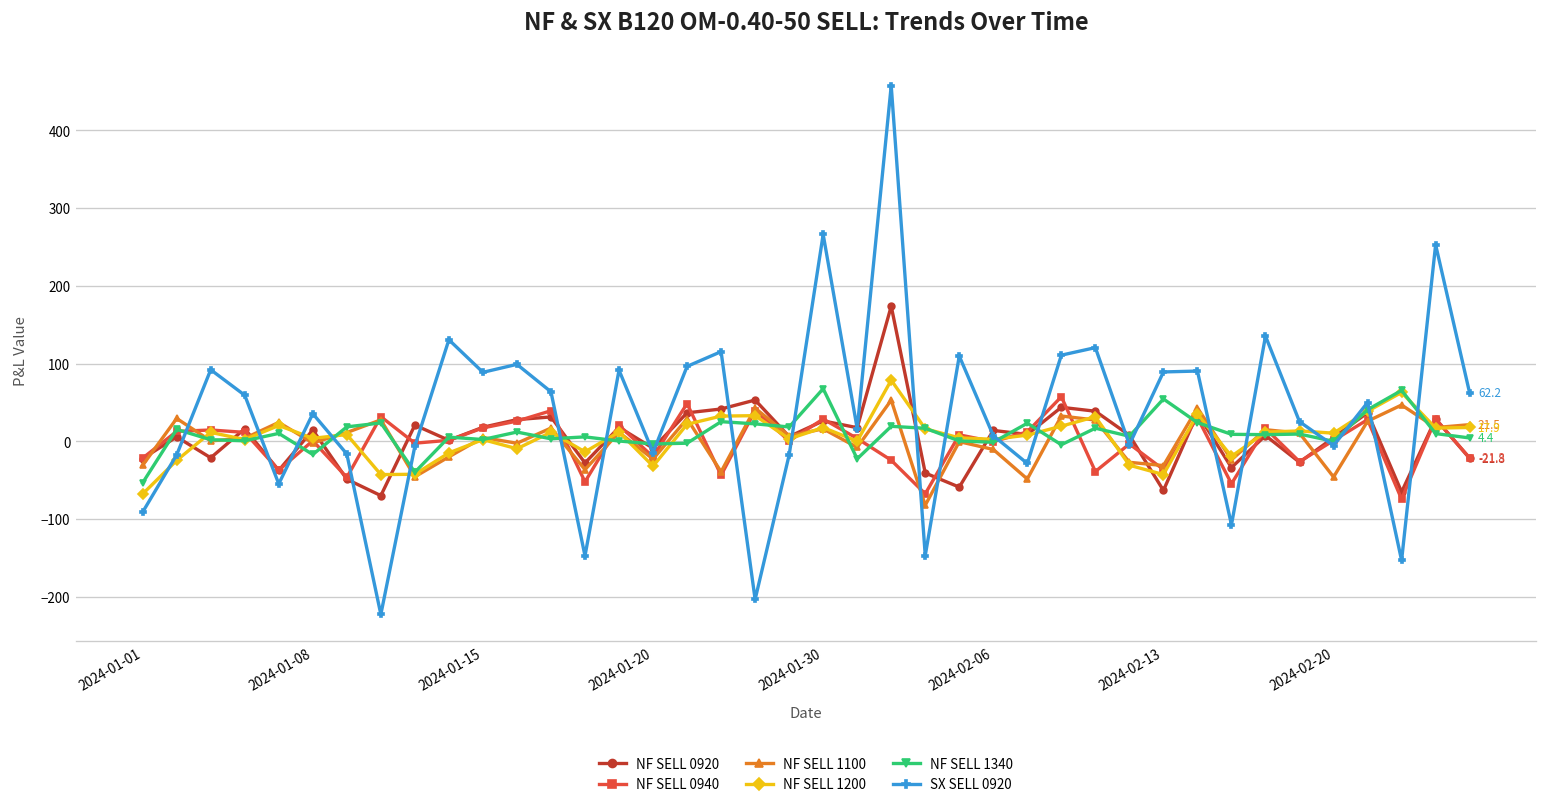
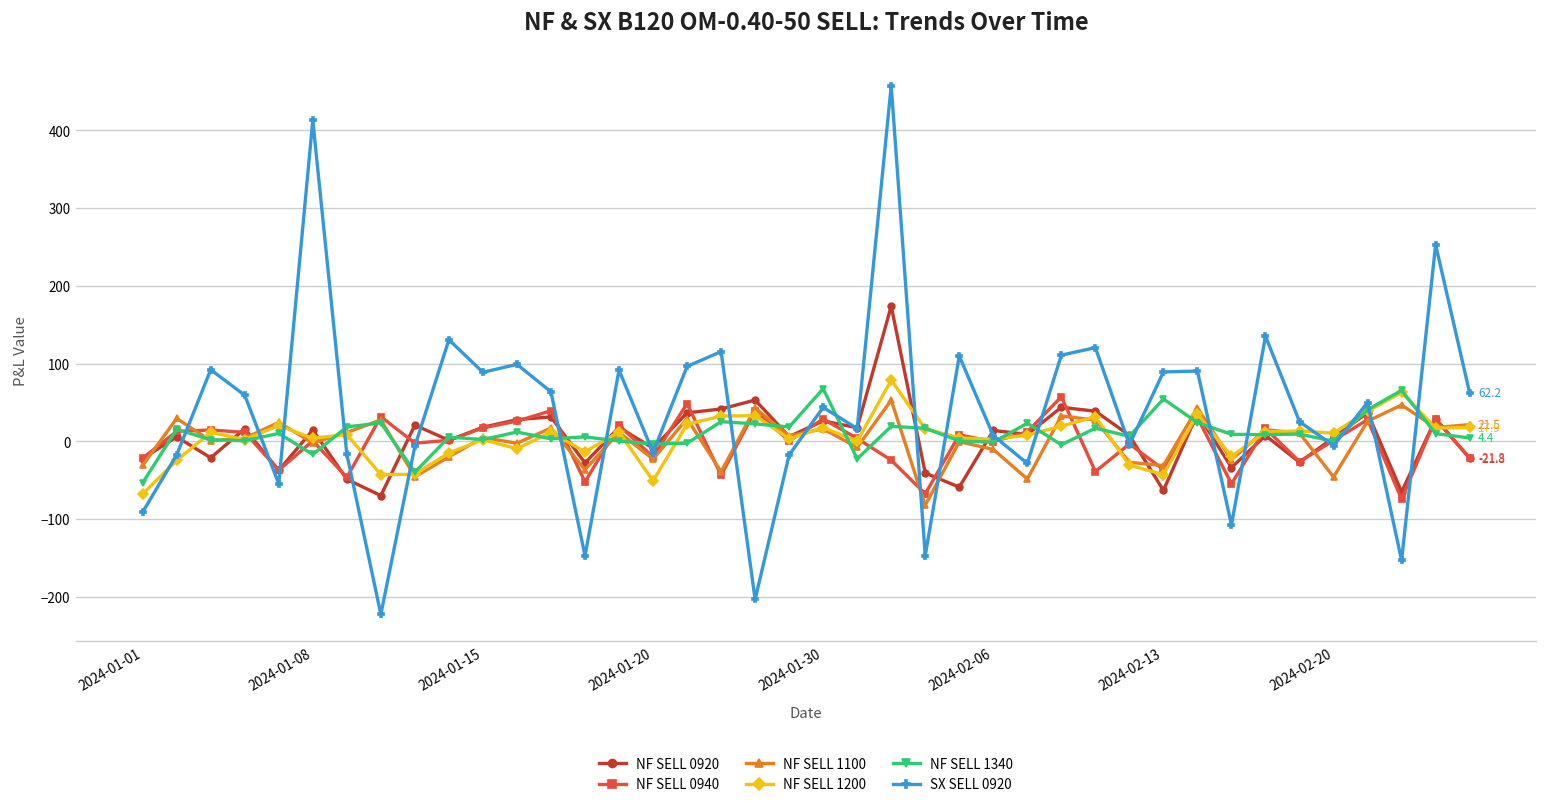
SX SELL 0920, 2024-01-08: 40 -> 410
NF SELL 1200, 2024-01-20: -30 -> -50
SX SELL 0920, 2024-01-30: 270 -> 40
